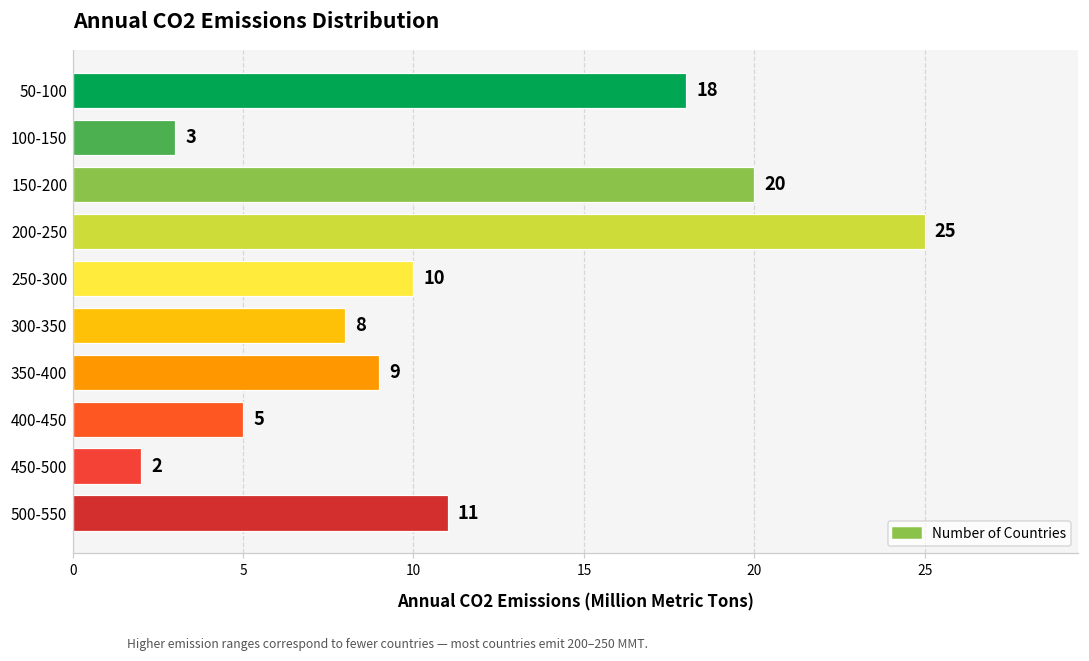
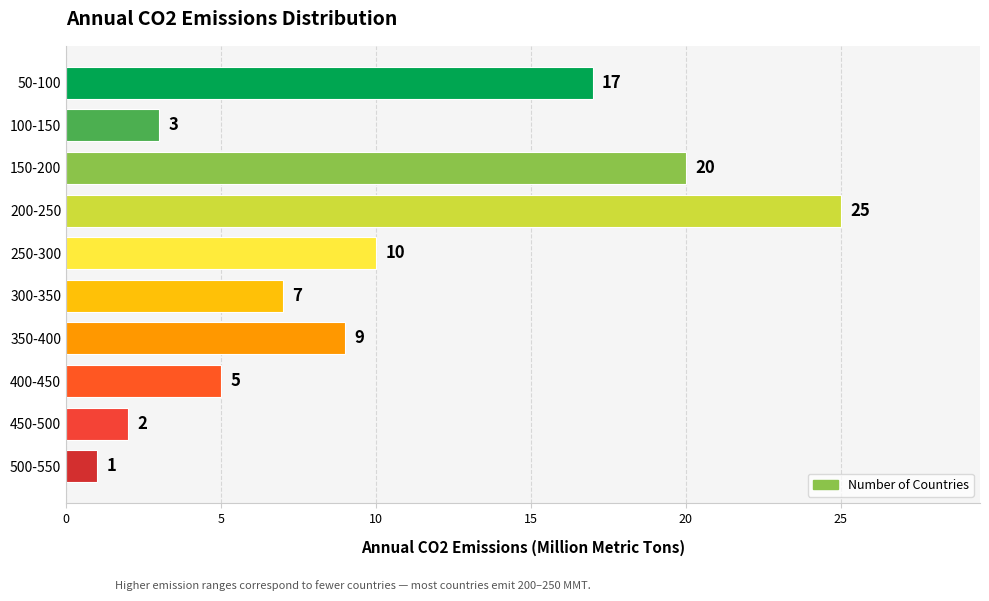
50-100: 18 -> 17
300-350: 8 -> 7
500-550: 11 -> 1
